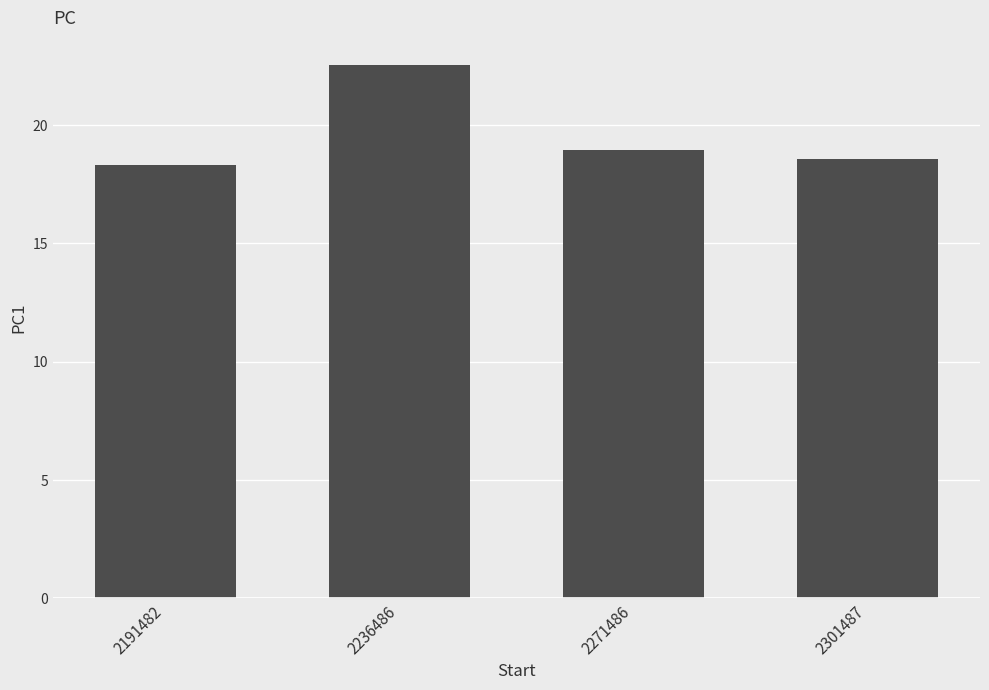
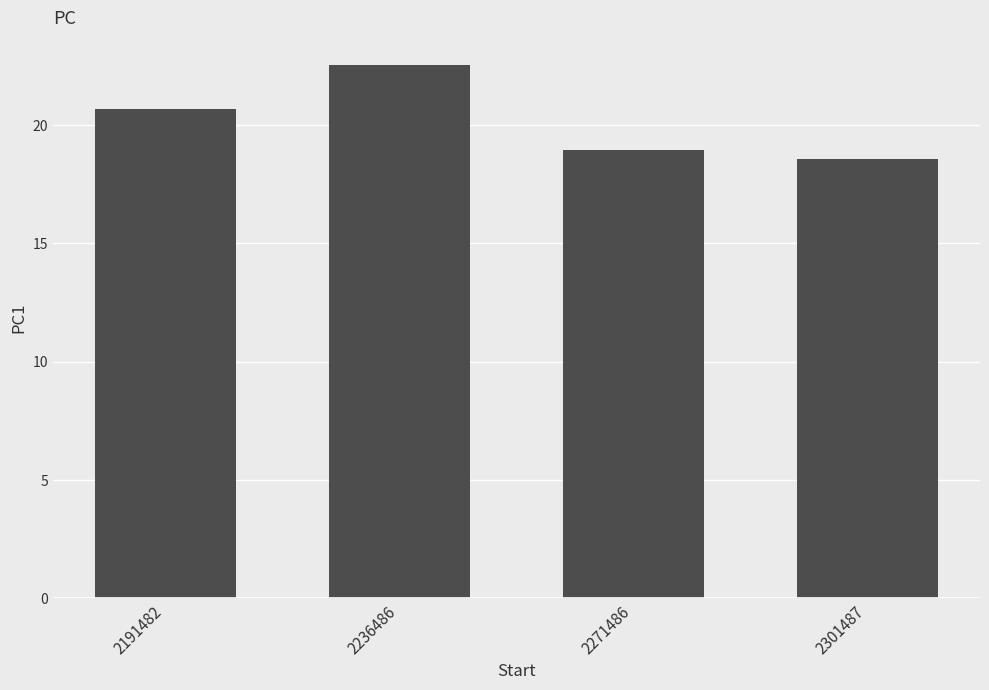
2191482: 18.3 -> 20.7
